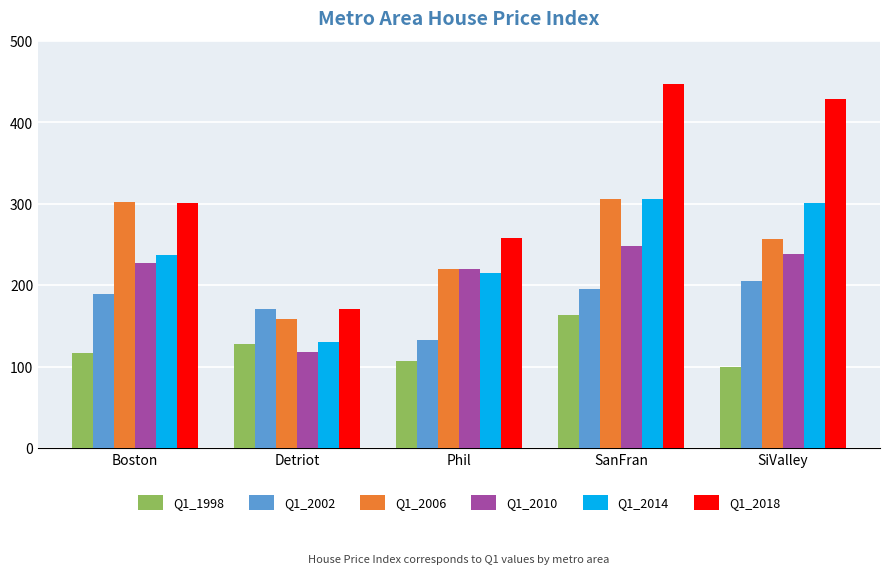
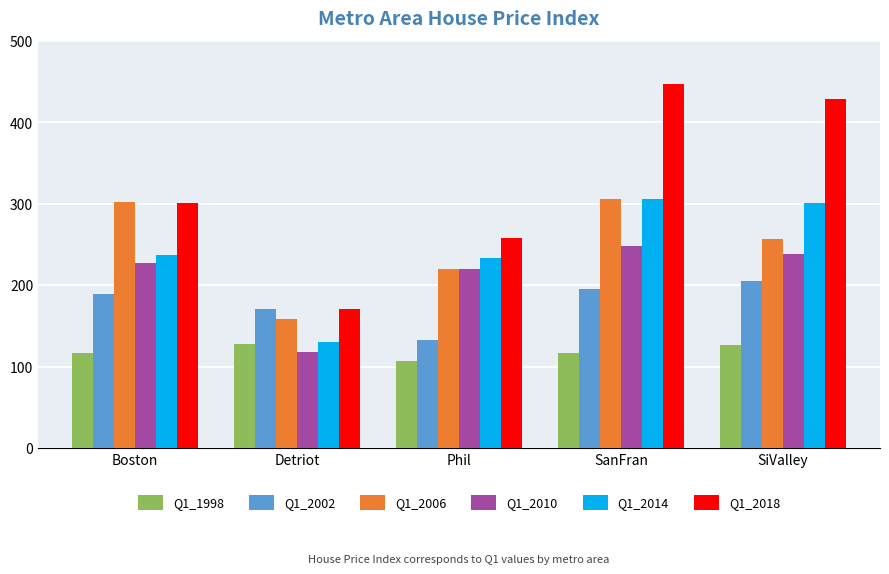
Q1_2014, Phil: 210 -> 230
Q1_1998, SanFran: 160 -> 120
Q1_1998, SiValley: 100 -> 130
